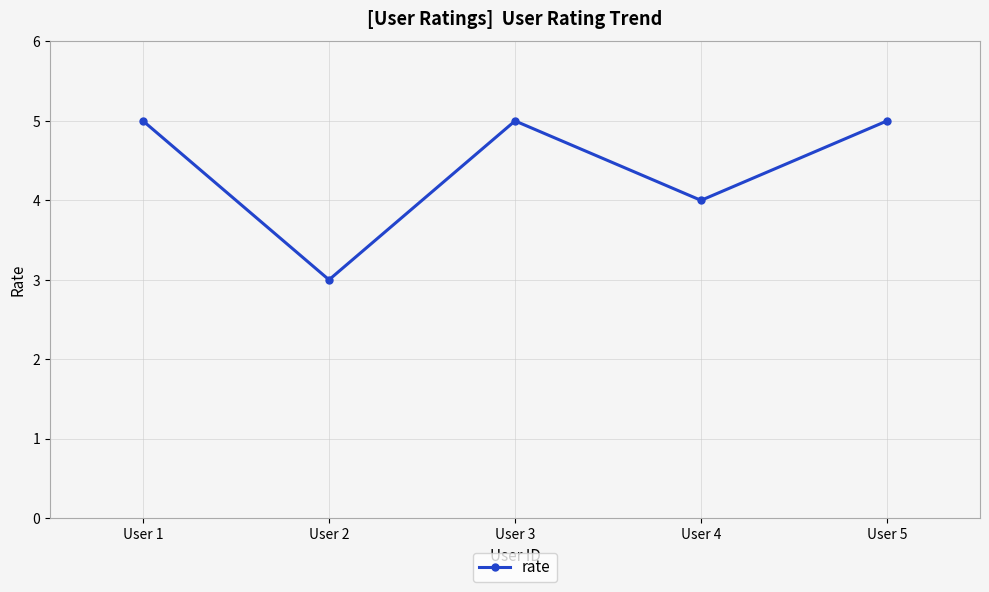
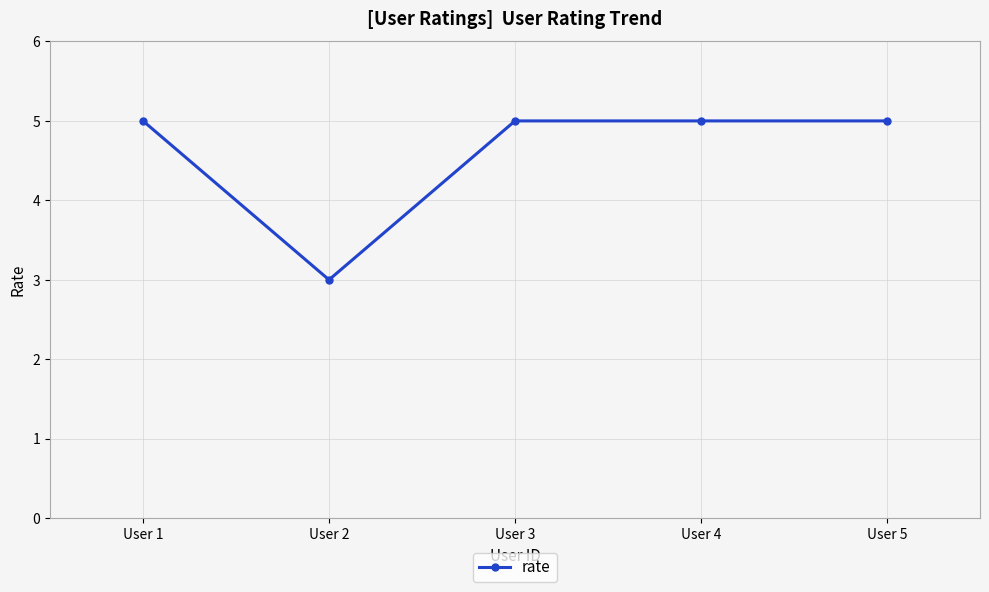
User 4: 4 -> 5
